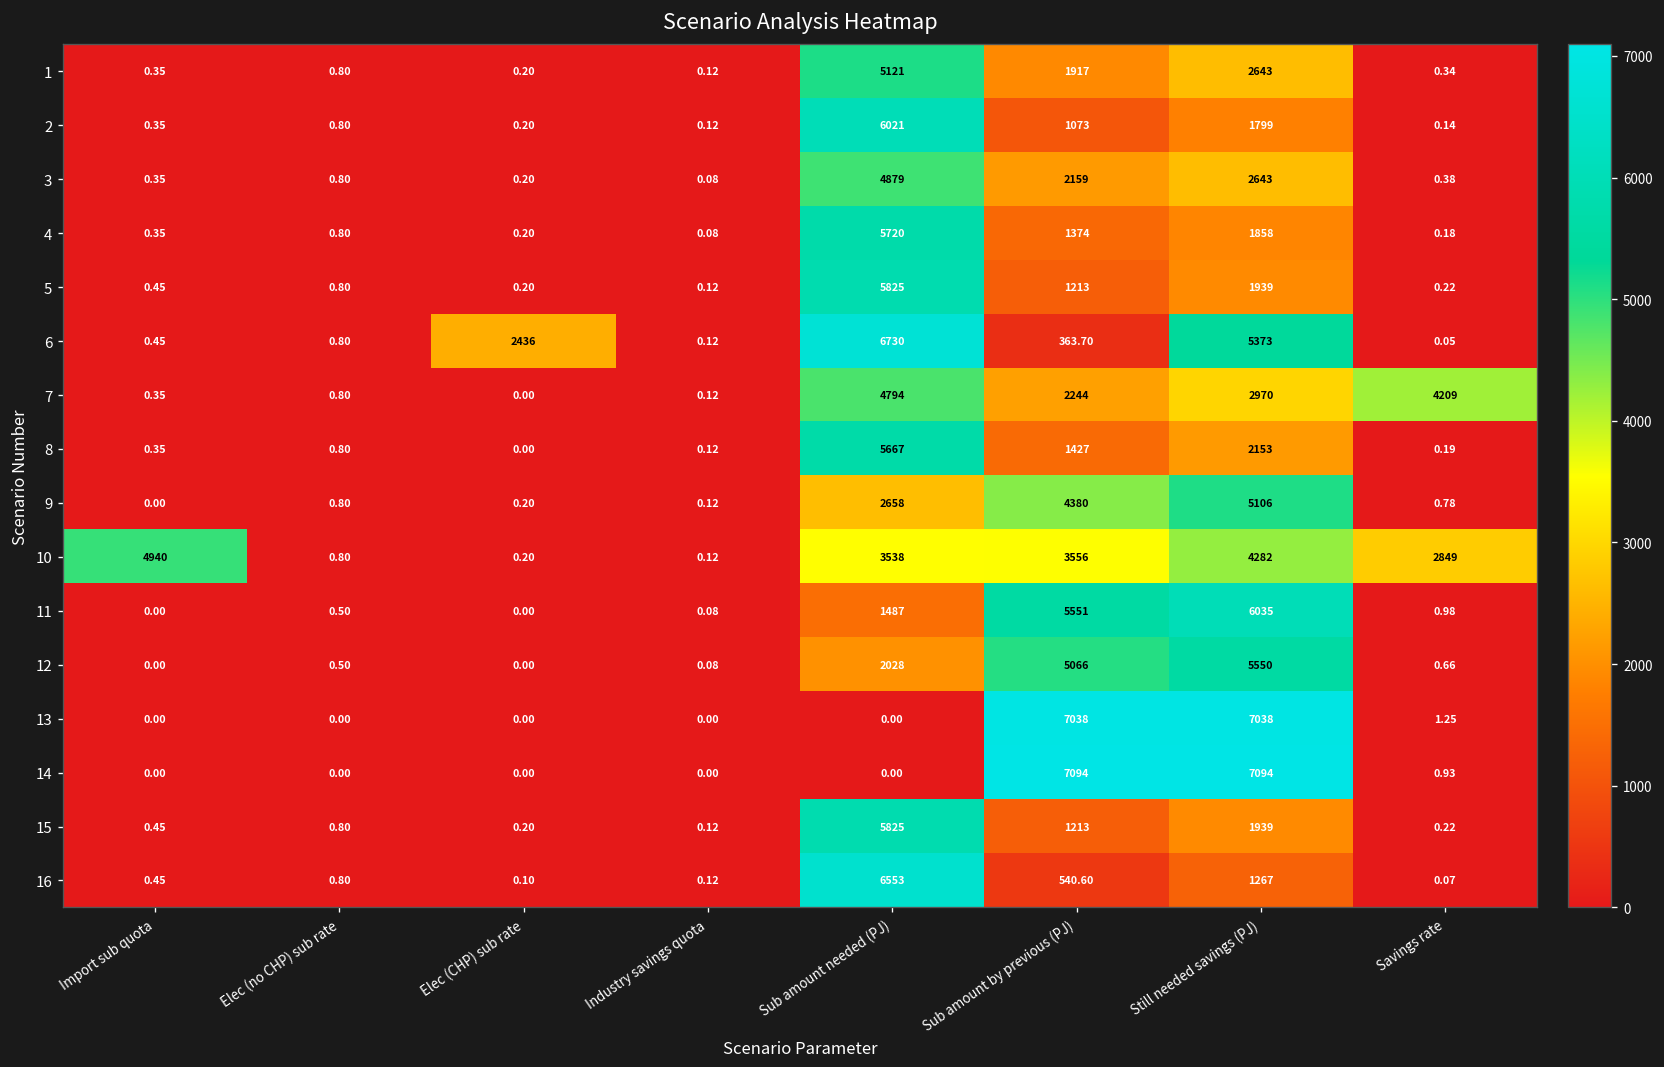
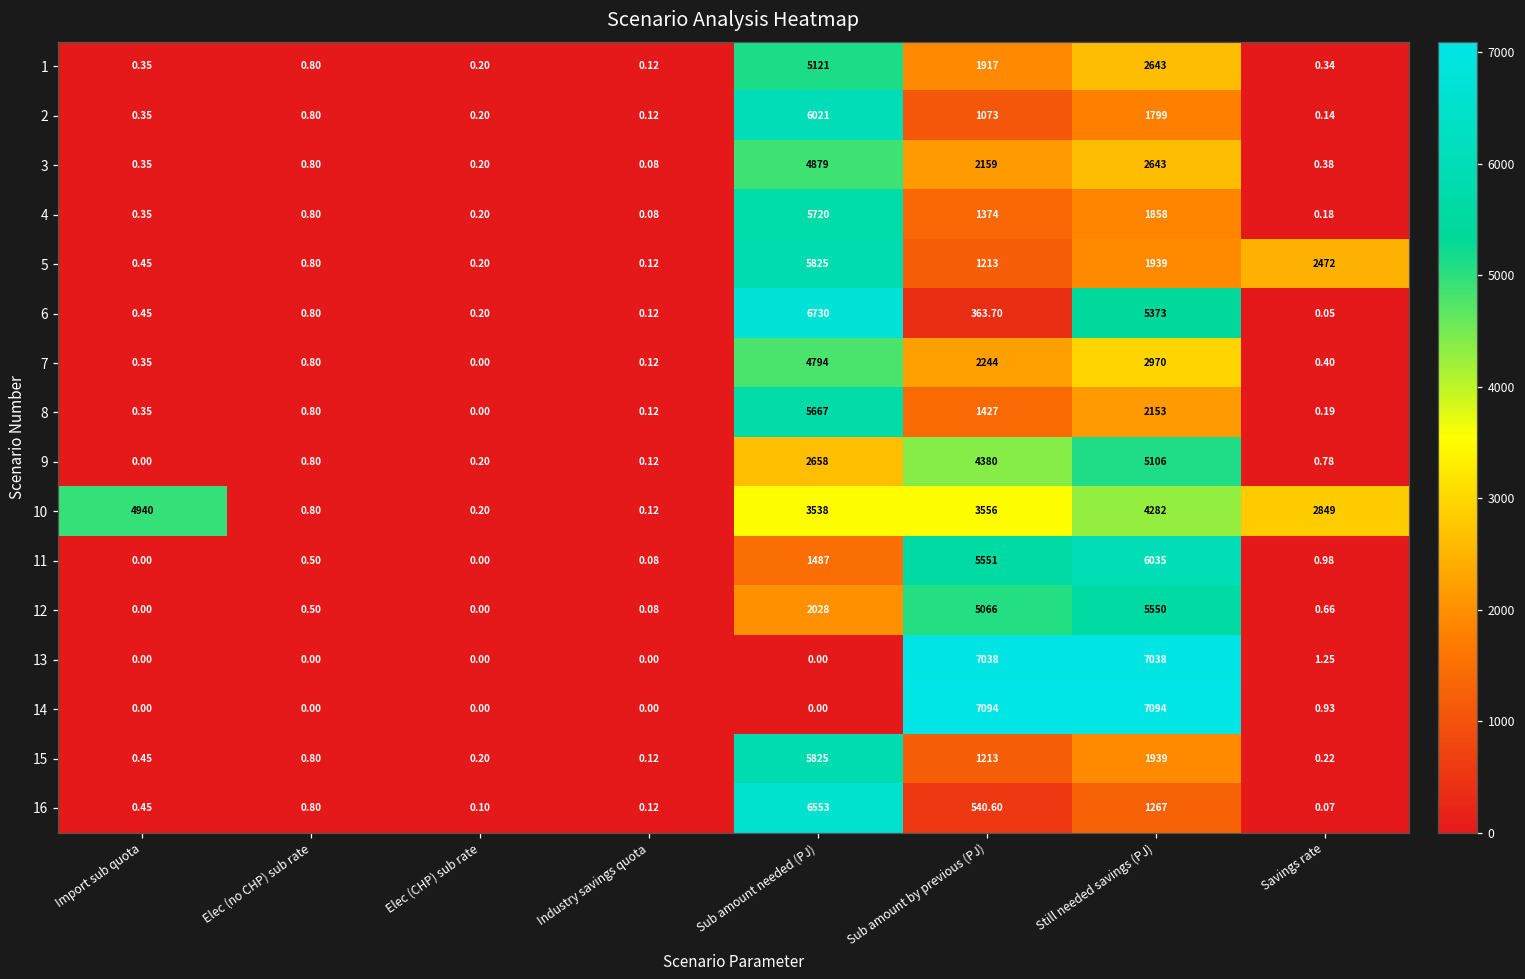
5, Savings rate: 0.22 -> 2472
6, Elec (CHP) sub rate: 2436 -> 0.20
7, Savings rate: 4209 -> 0.40
